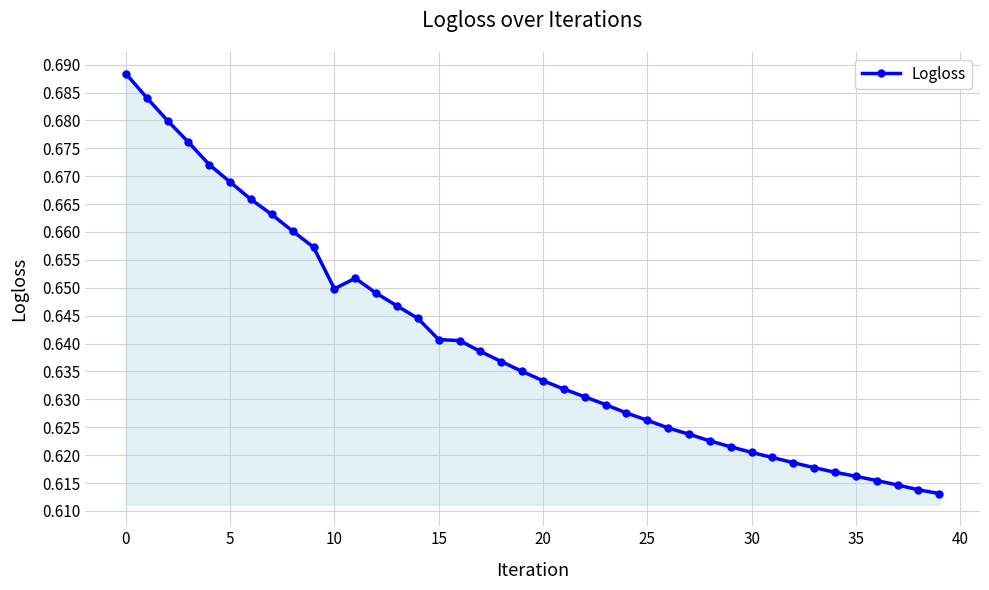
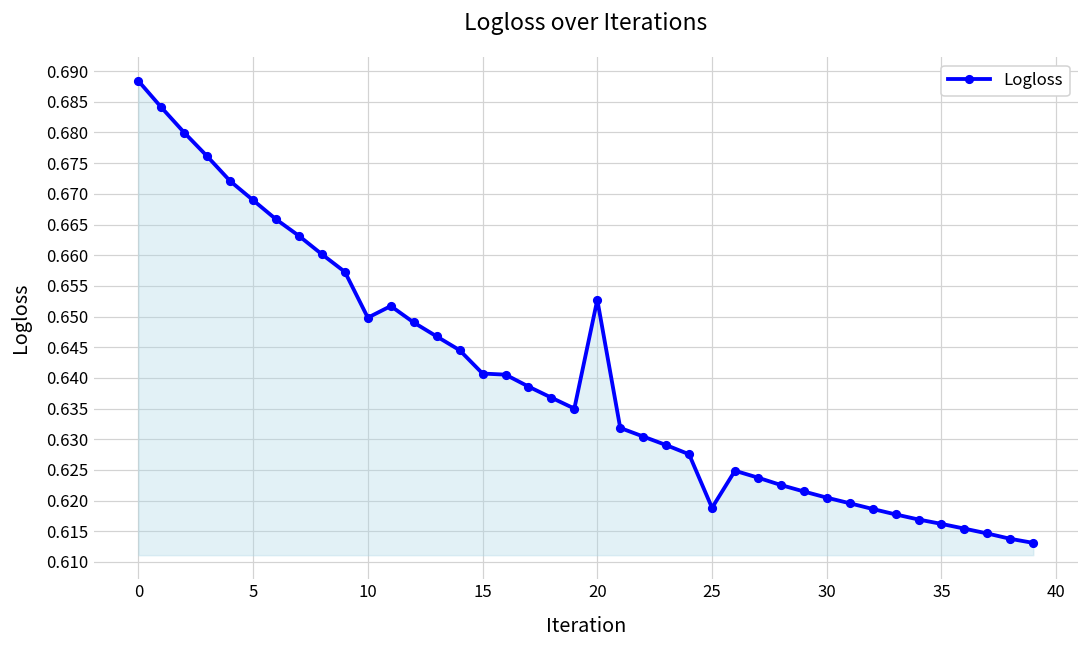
20: 0.633 -> 0.653
25: 0.626 -> 0.619
